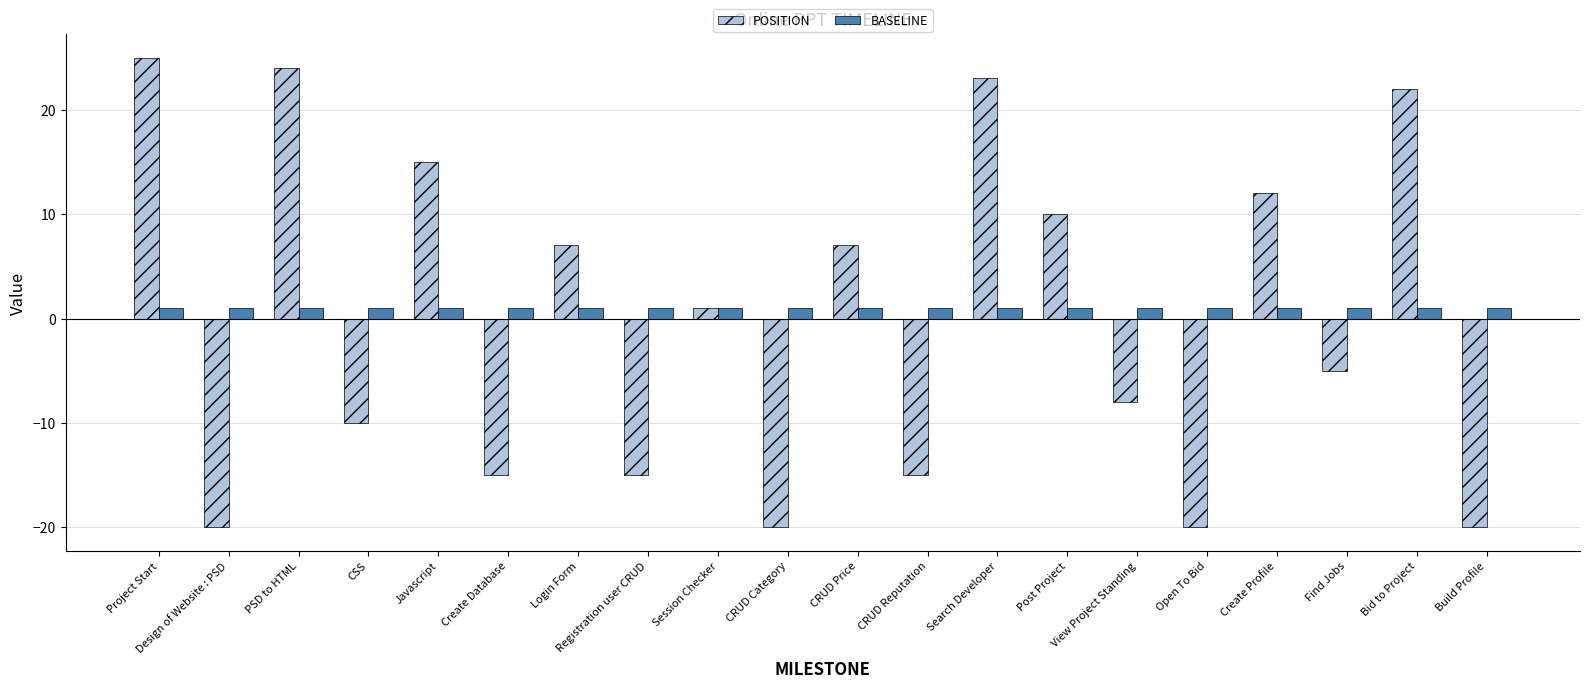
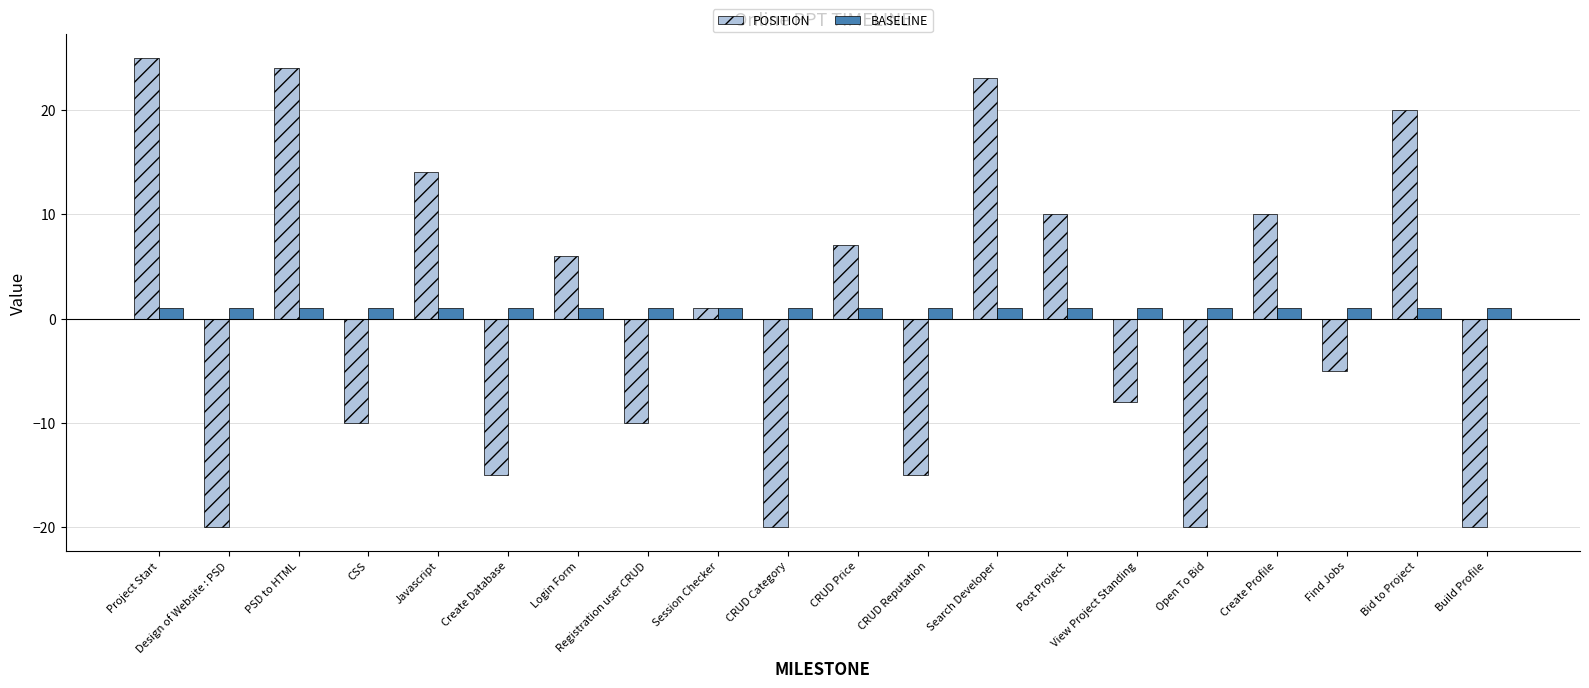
POSITION, Javascript: 15 -> 14
POSITION, Login Form: 7 -> 6
POSITION, Registration user CRUD: -15 -> -10
POSITION, Create Profile: 12 -> 10
POSITION, Bid to Project: 22 -> 20
